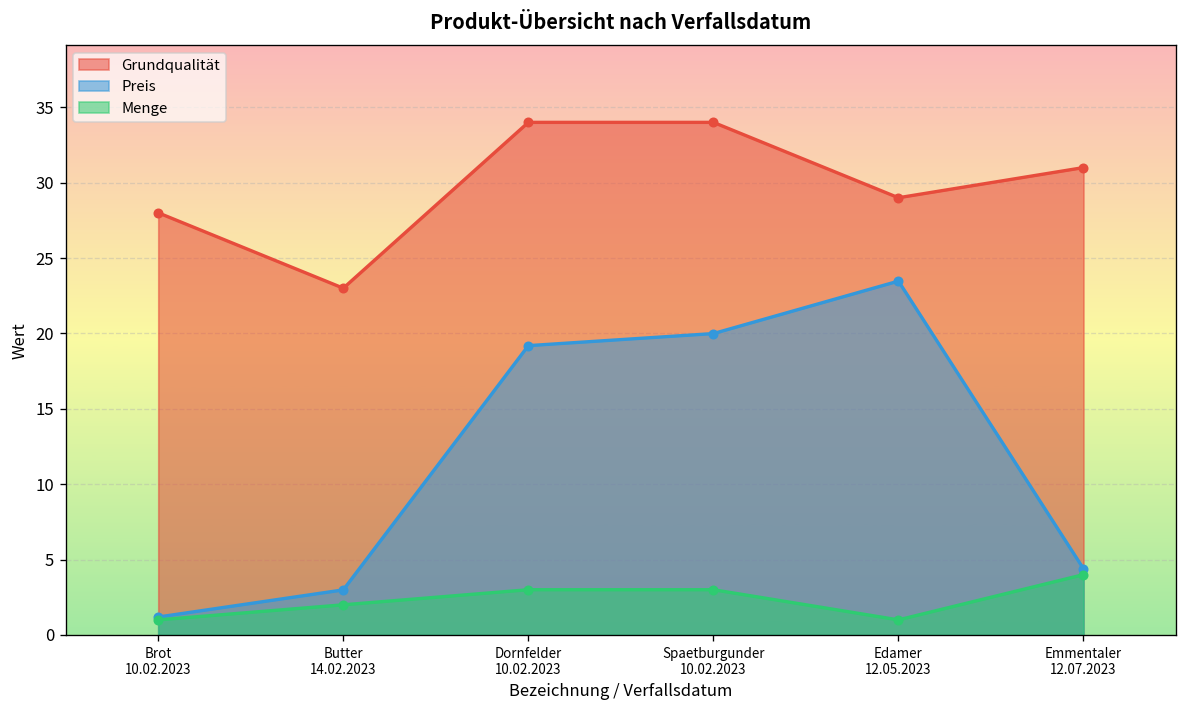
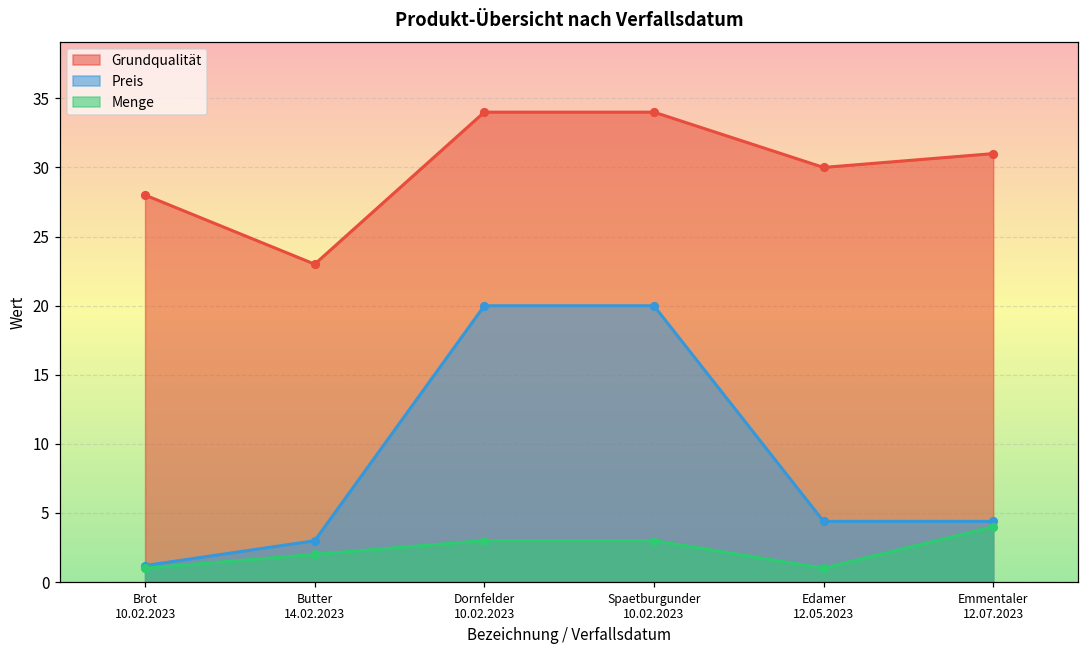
Preis, Dornfelder 10.02.2023: 19.2 -> 20.0
Grundqualität, Edamer 12.05.2023: 29 -> 30
Preis, Edamer 12.05.2023: 23.5 -> 4.4
